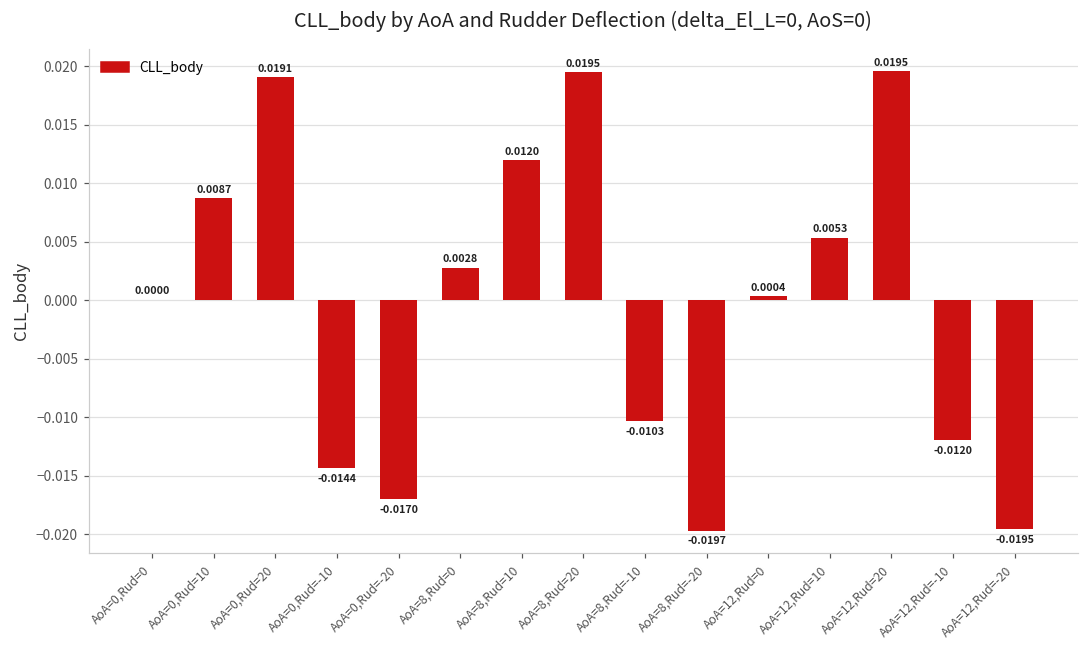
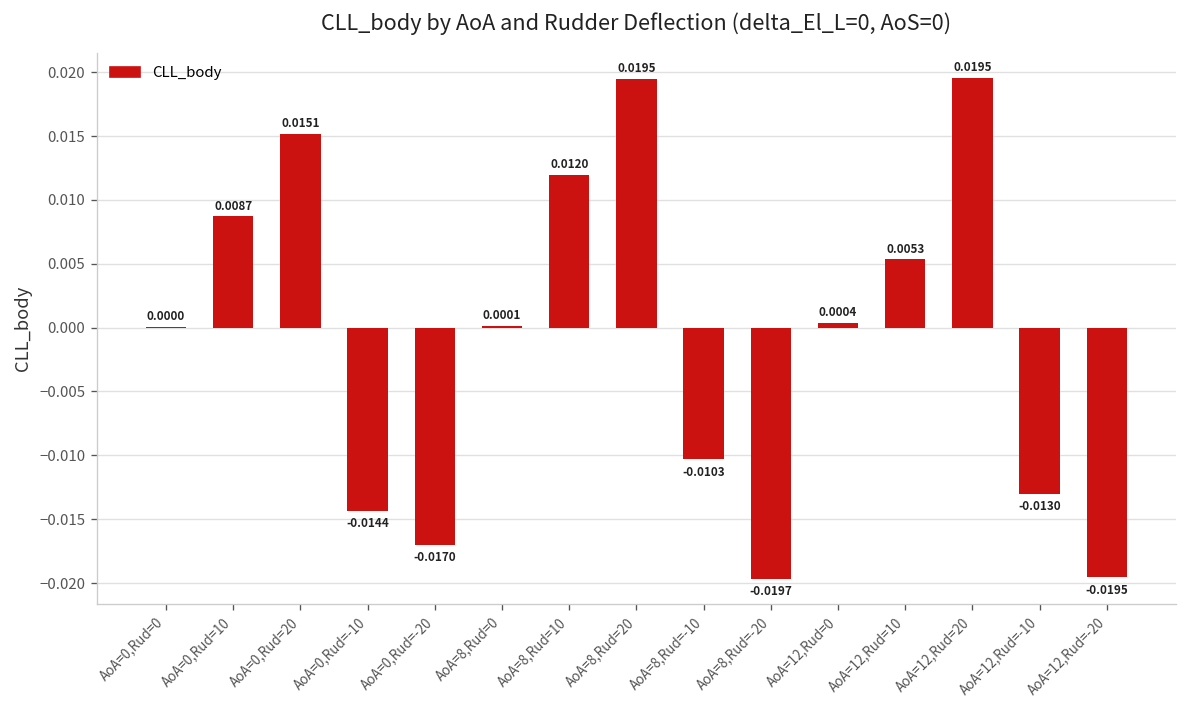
AoA=0,Rud=20: 0.0191 -> 0.0151
AoA=8,Rud=0: 0.0028 -> 0.0001
AoA=12,Rud=-10: -0.0120 -> -0.0130
